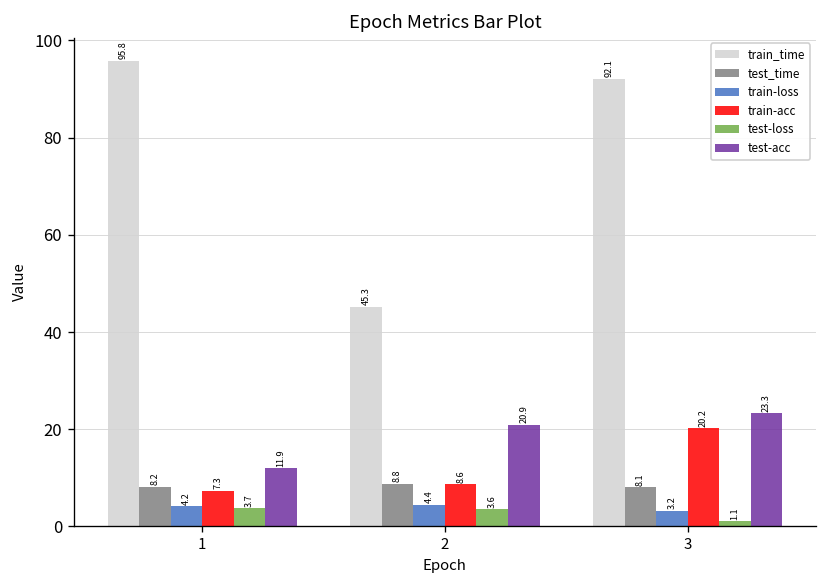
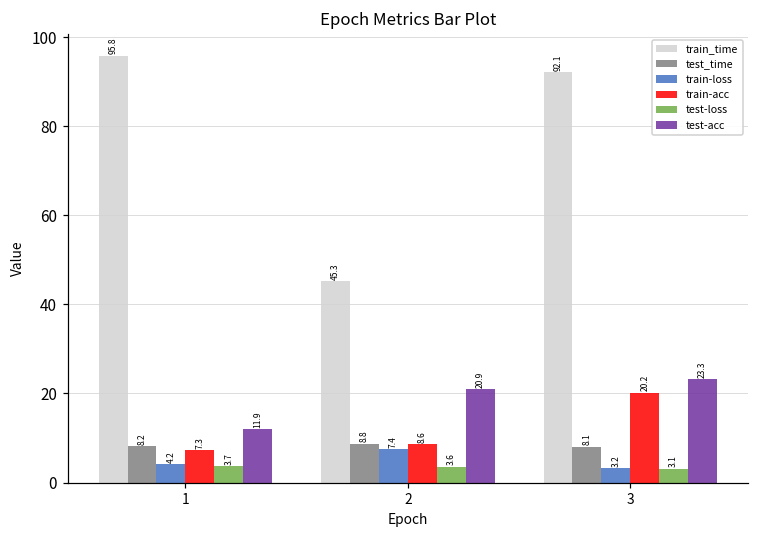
train-loss, 2: 4.4 -> 7.4
test-loss, 3: 1.1 -> 3.1
